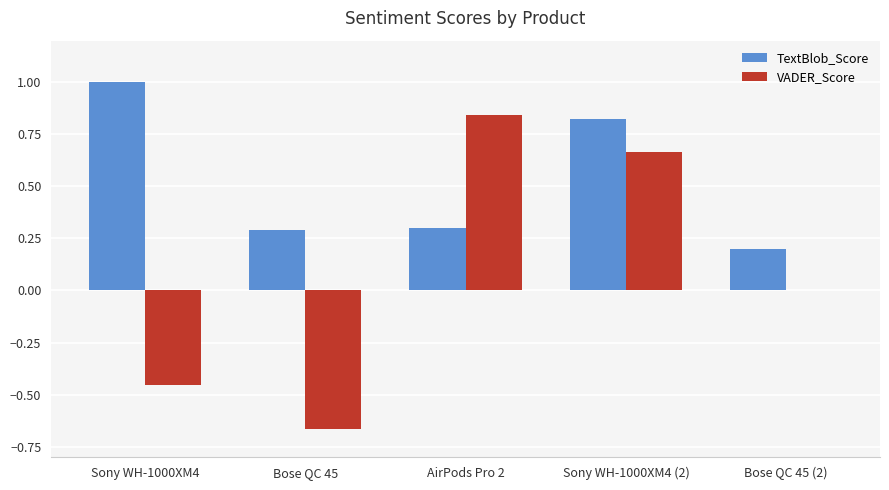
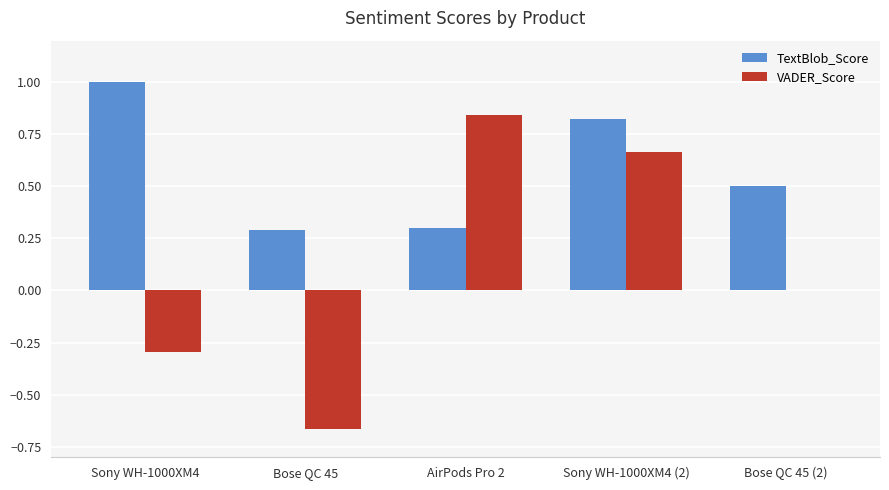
VADER_Score, Sony WH-1000XM4: -0.45 -> -0.29
TextBlob_Score, Bose QC 45 (2): 0.2 -> 0.5
